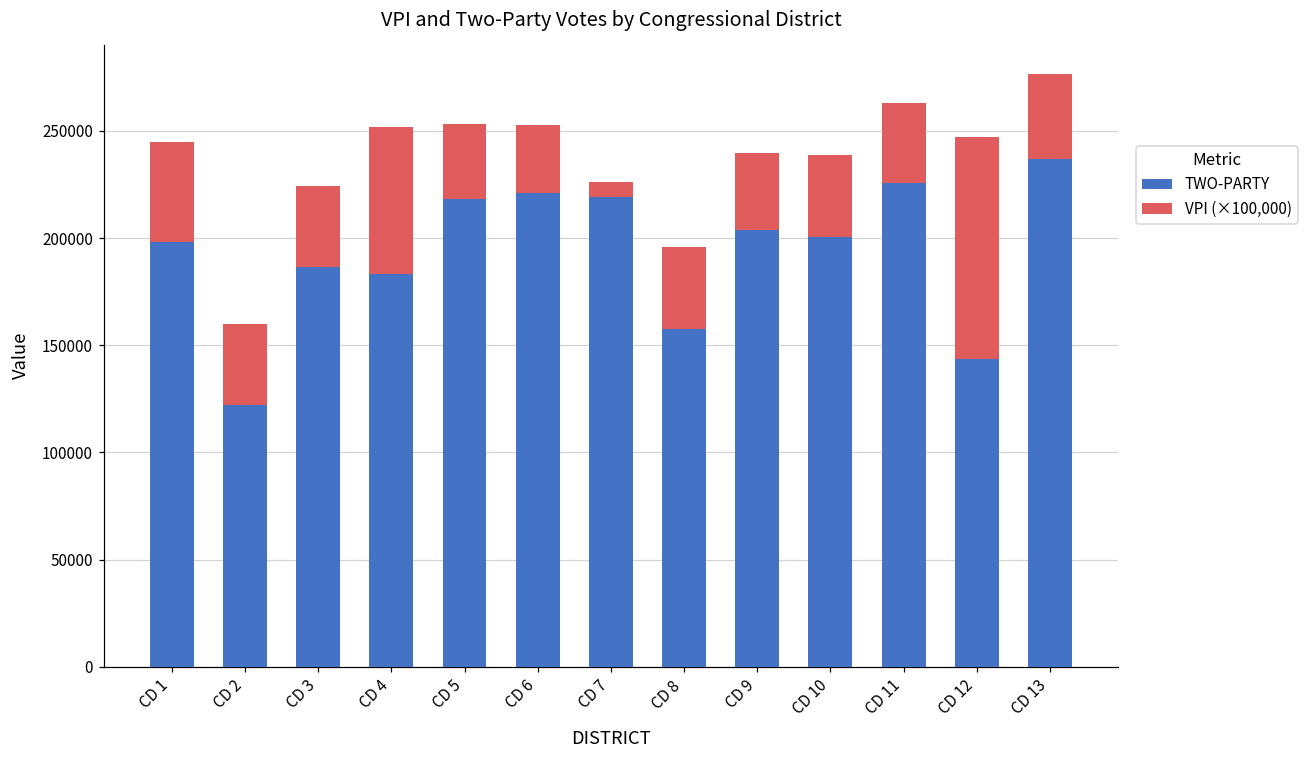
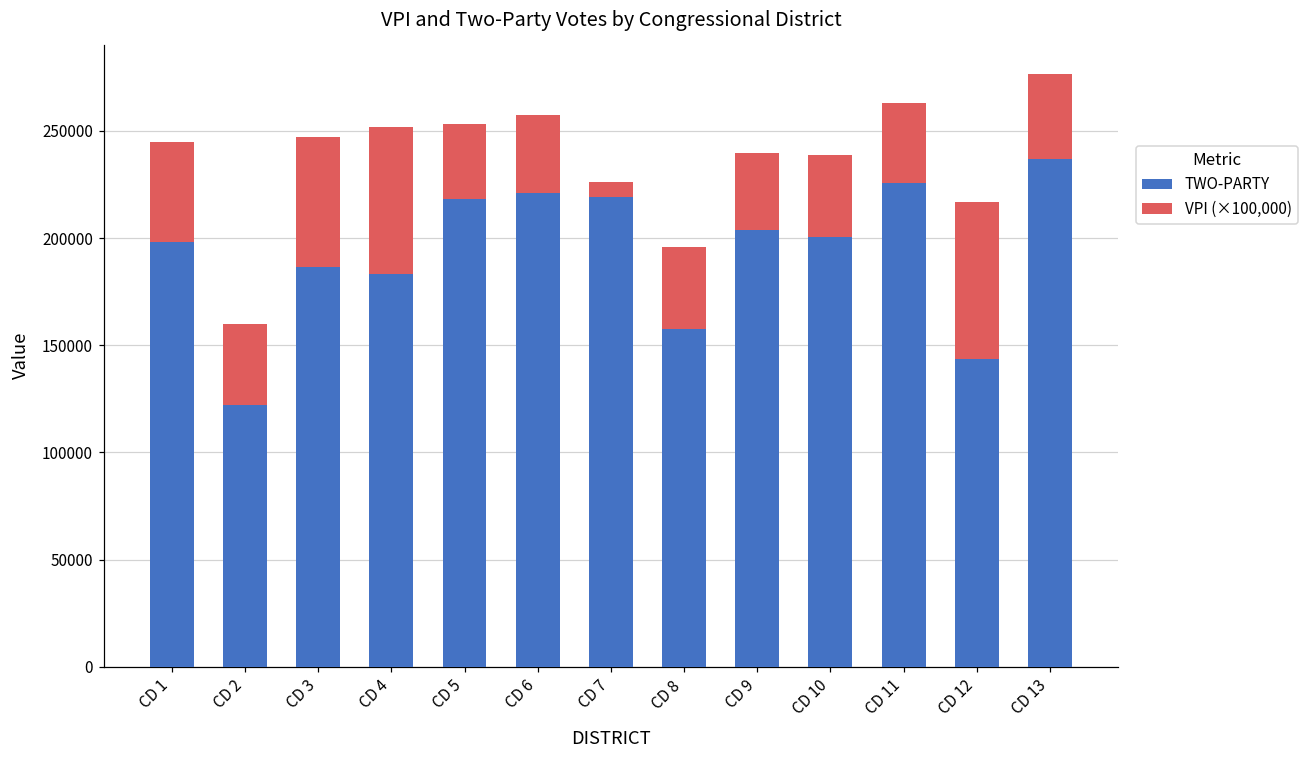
VPI (×100,000), CD 3: 37000 -> 61000
VPI (×100,000), CD 6: 32000 -> 37000
VPI (×100,000), CD 12: 104000 -> 73000
